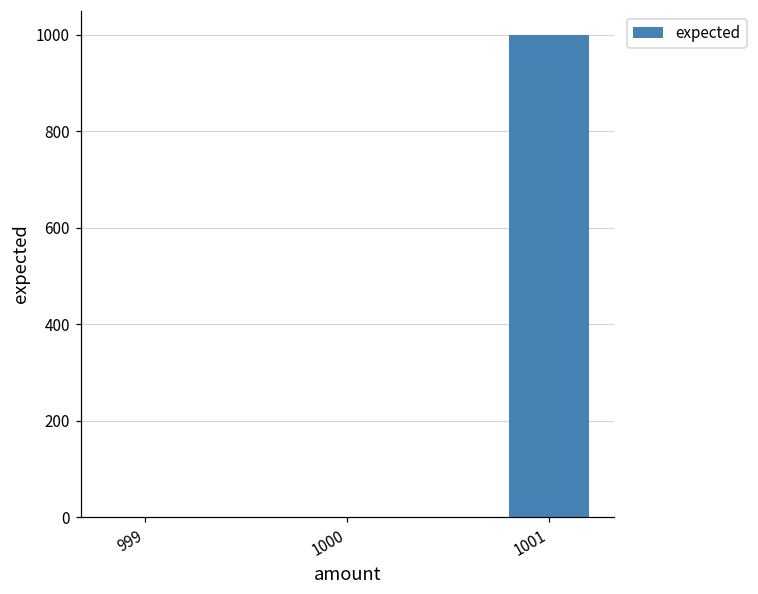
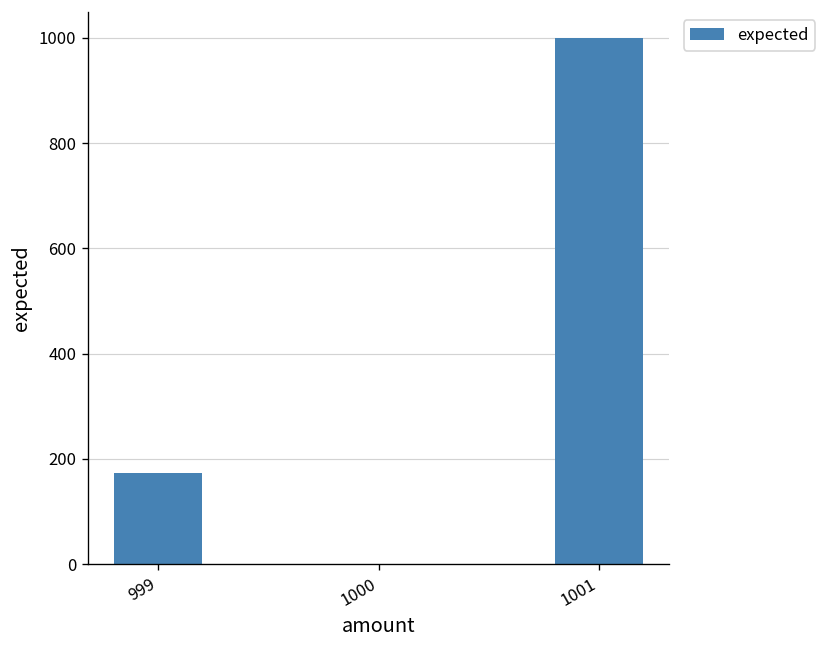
999: 0 -> 170
